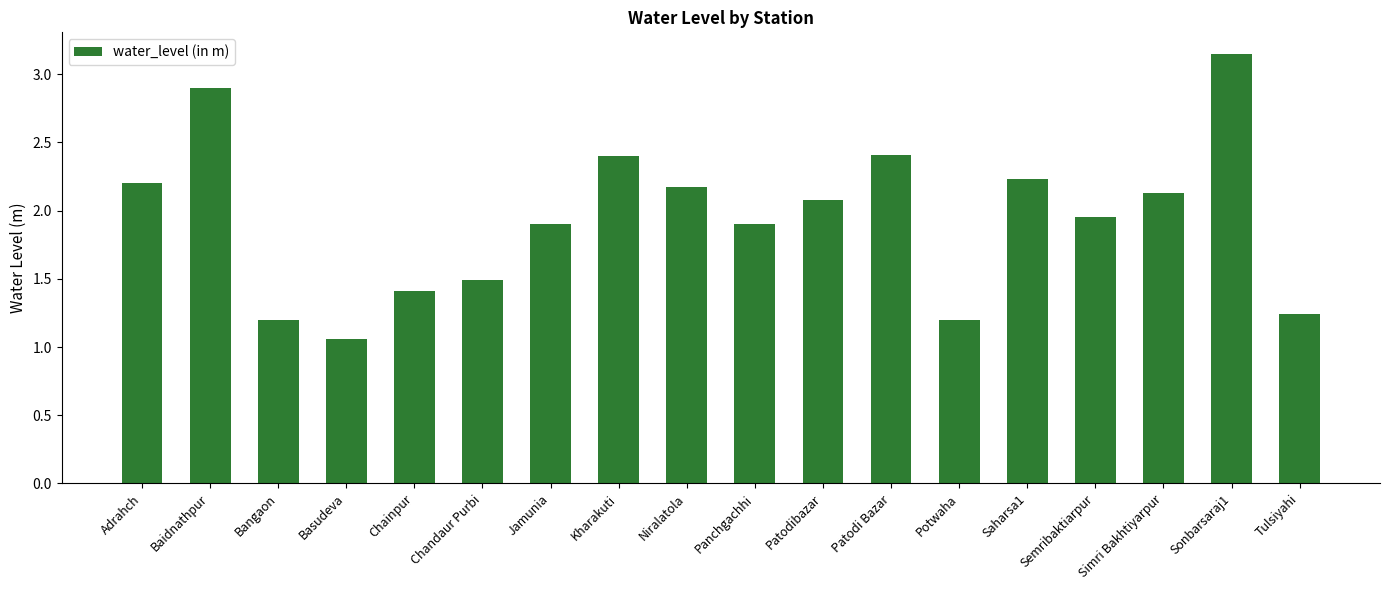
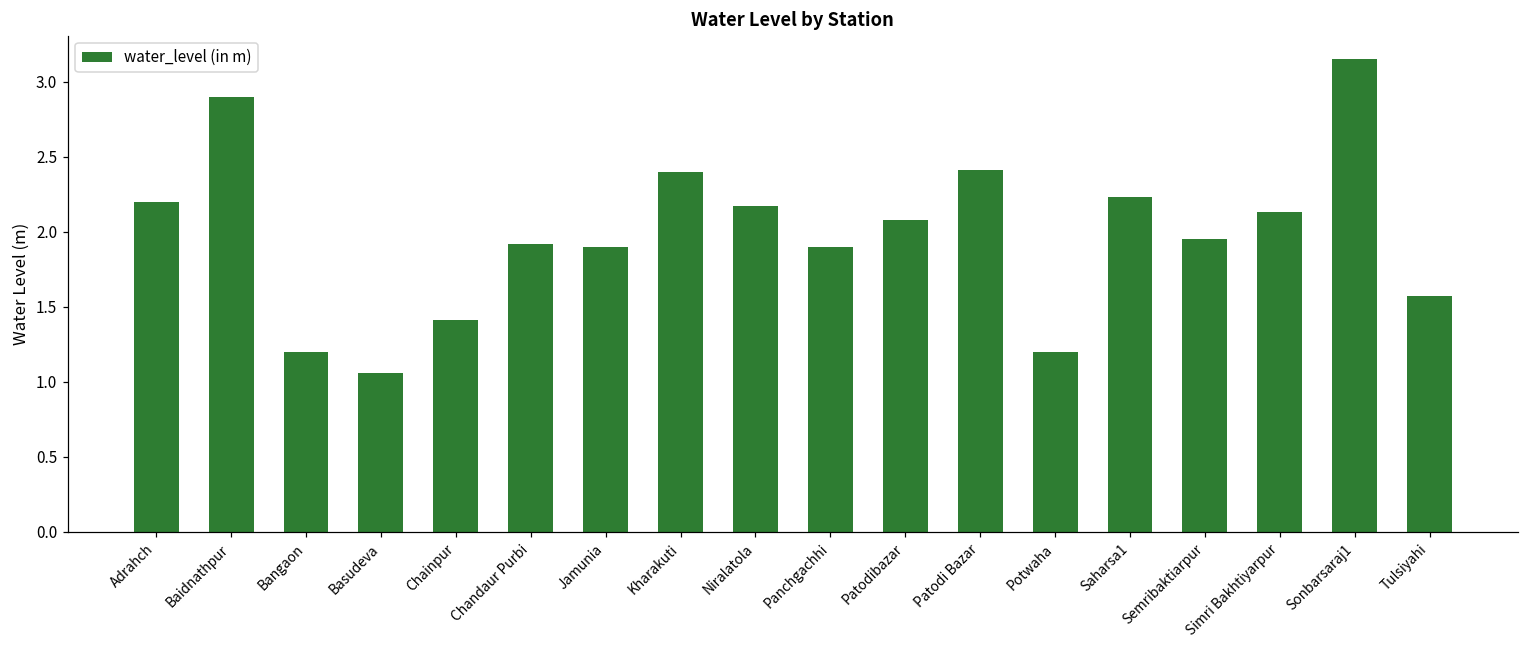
Chandaur Purbi: 1.49 -> 1.92
Tulsiyahi: 1.24 -> 1.57
